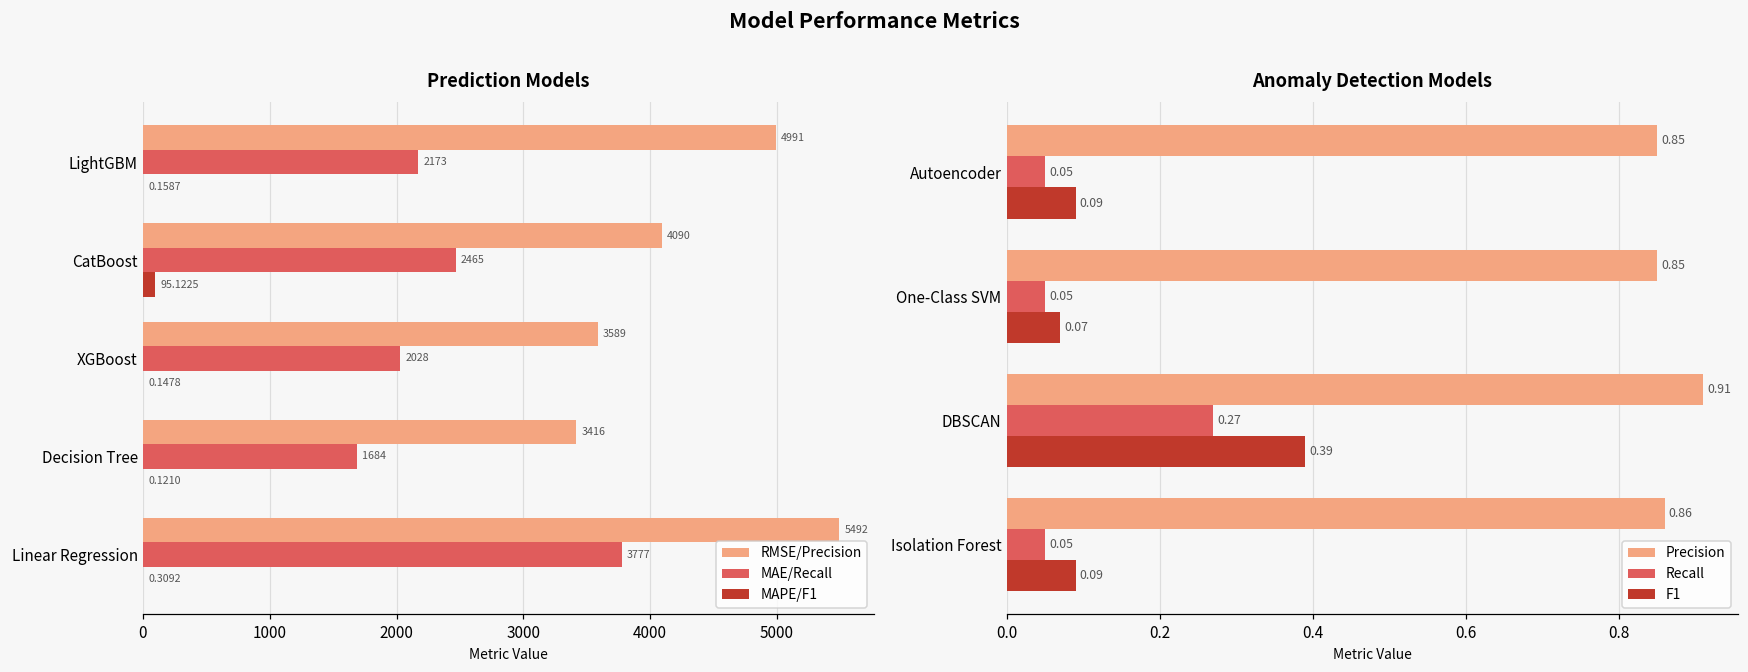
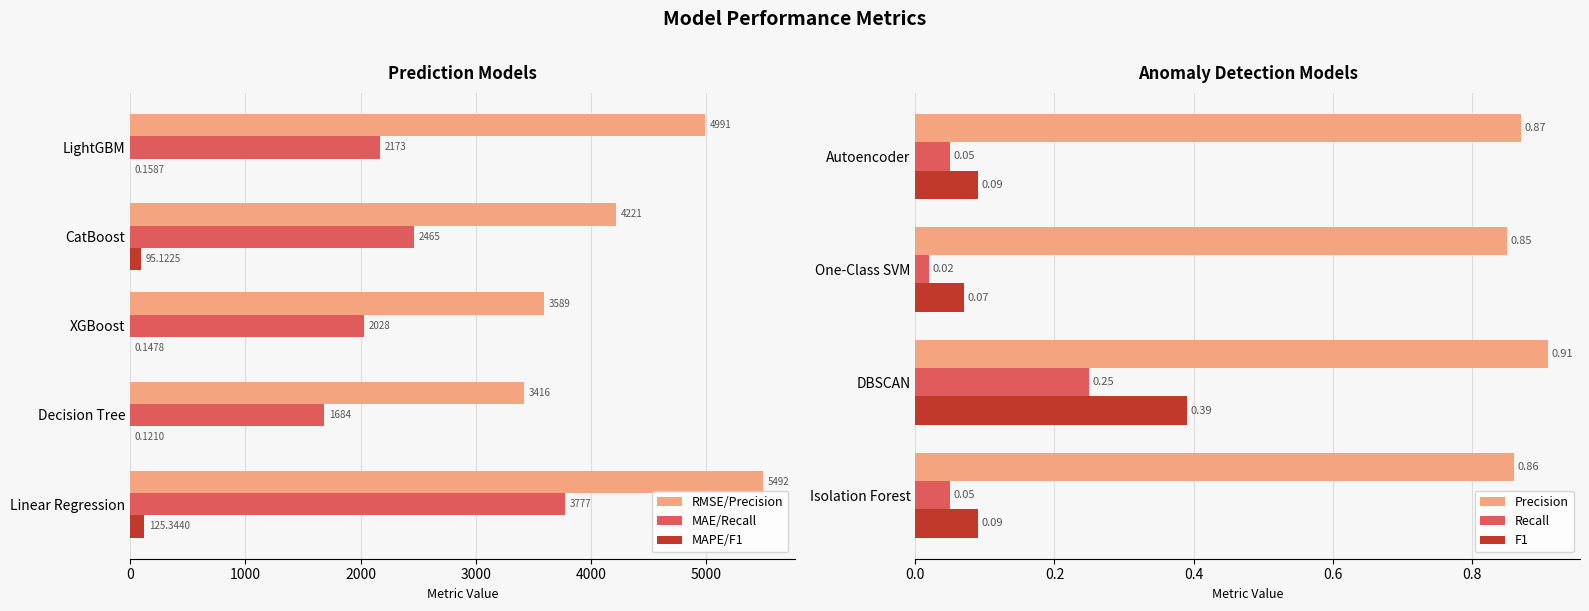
Prediction Models, RMSE/Precision, CatBoost: 4090 -> 4221
Prediction Models, MAPE/F1, Linear Regression: 0.3092 -> 125.3440
Anomaly Detection Models, Precision, Autoencoder: 0.85 -> 0.87
Anomaly Detection Models, Recall, One-Class SVM: 0.05 -> 0.02
Anomaly Detection Models, Recall, DBSCAN: 0.27 -> 0.25
